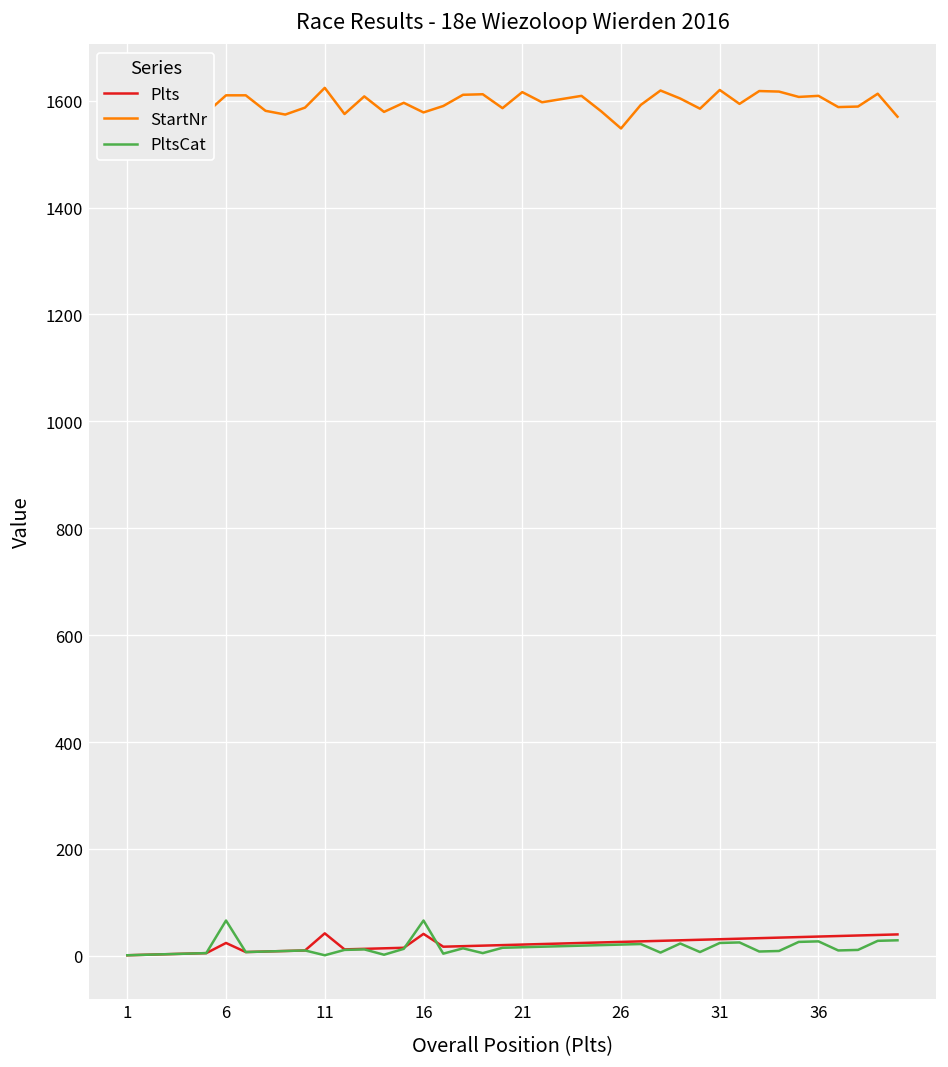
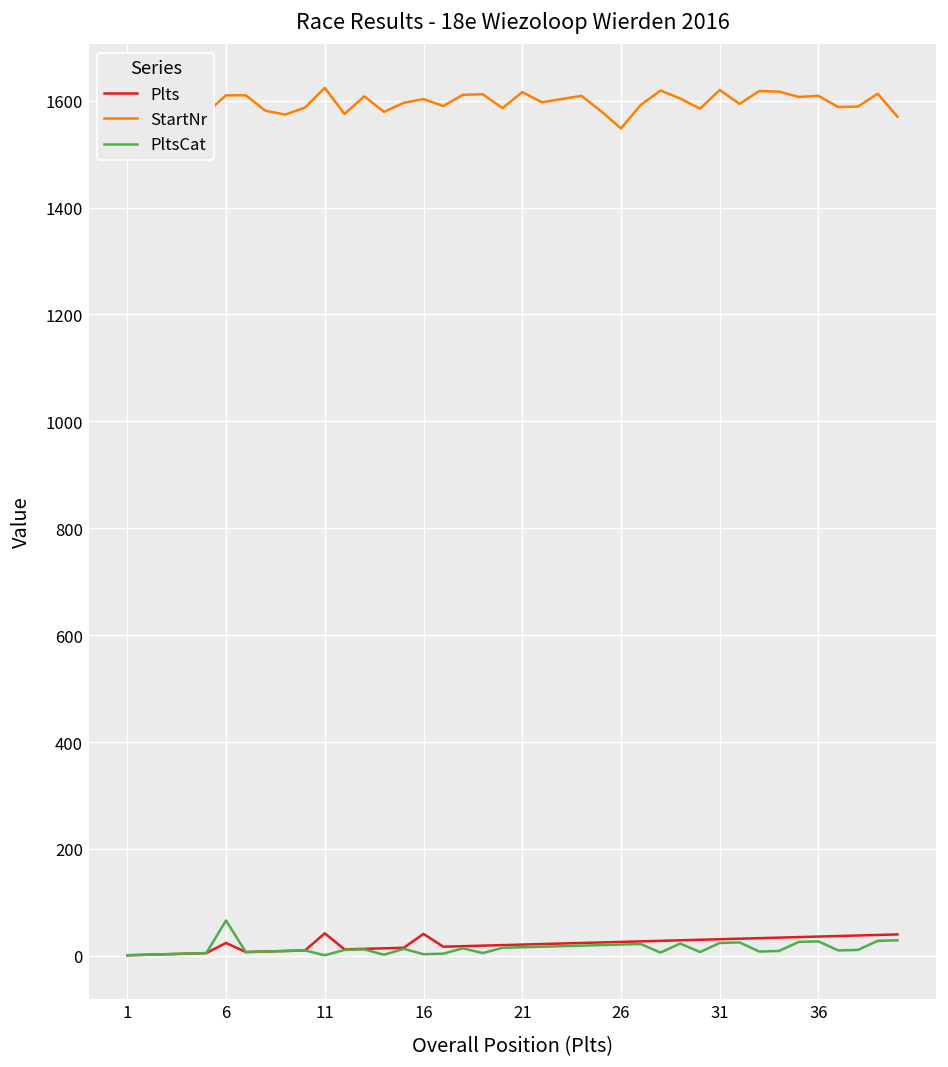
StartNr, 16: 1580 -> 1600
PltsCat, 16: 70 -> 0
